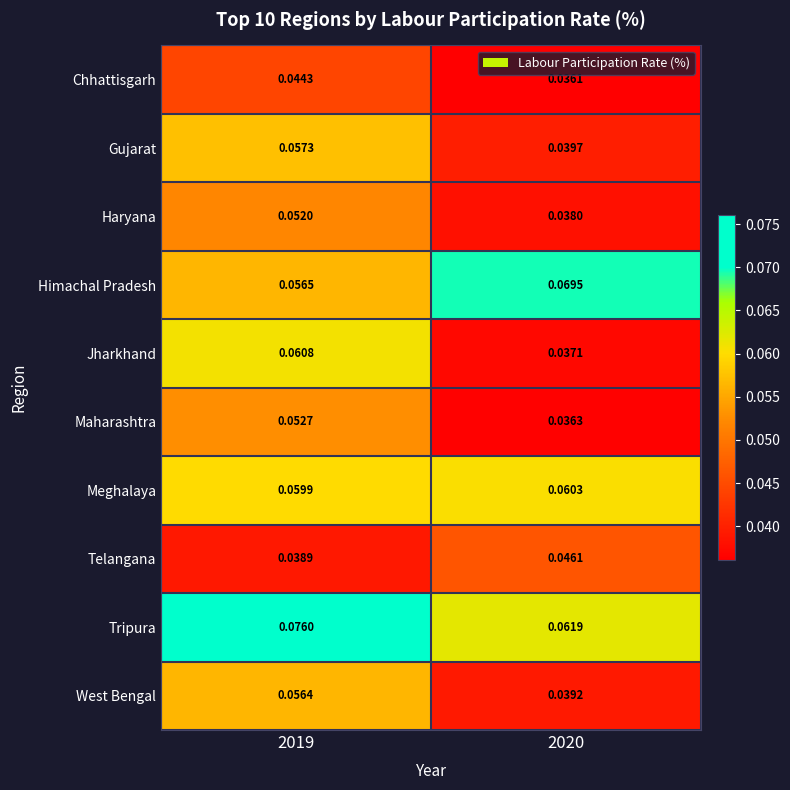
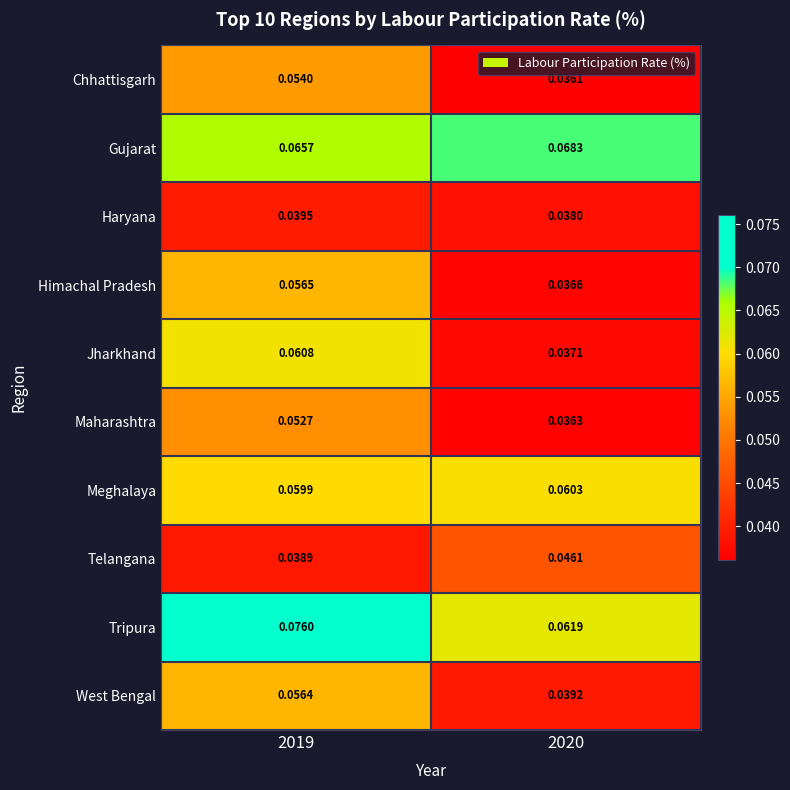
Chhattisgarh, 2019: 0.0443 -> 0.0540
Gujarat, 2019: 0.0573 -> 0.0657
Gujarat, 2020: 0.0397 -> 0.0683
Haryana, 2019: 0.0520 -> 0.0395
Himachal Pradesh, 2020: 0.0695 -> 0.0366
